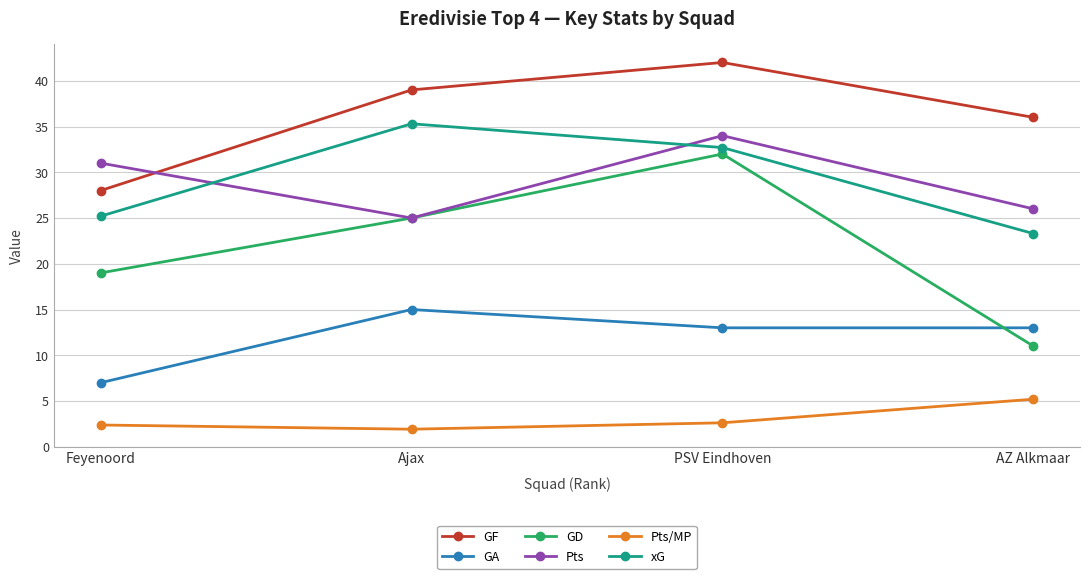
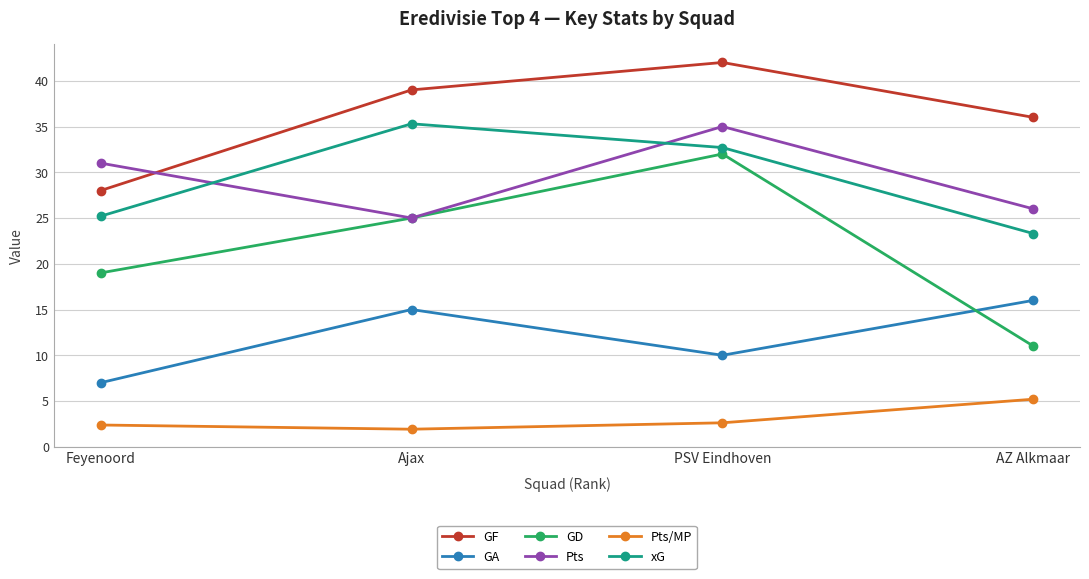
GA, PSV Eindhoven: 13 -> 10
Pts, PSV Eindhoven: 34 -> 35
GA, AZ Alkmaar: 13 -> 16
